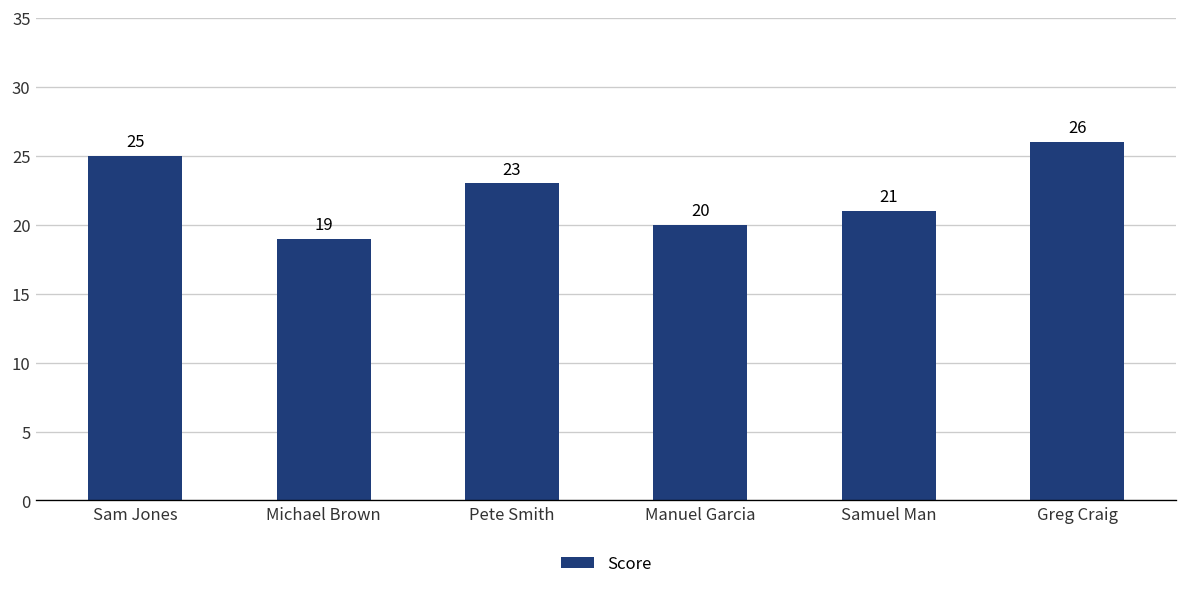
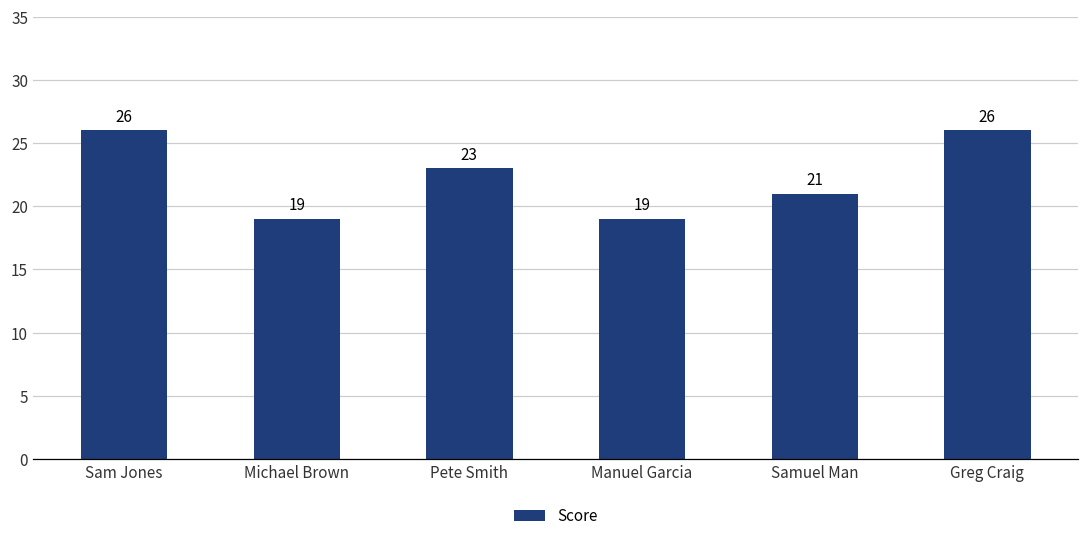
Sam Jones: 25 -> 26
Manuel Garcia: 20 -> 19
